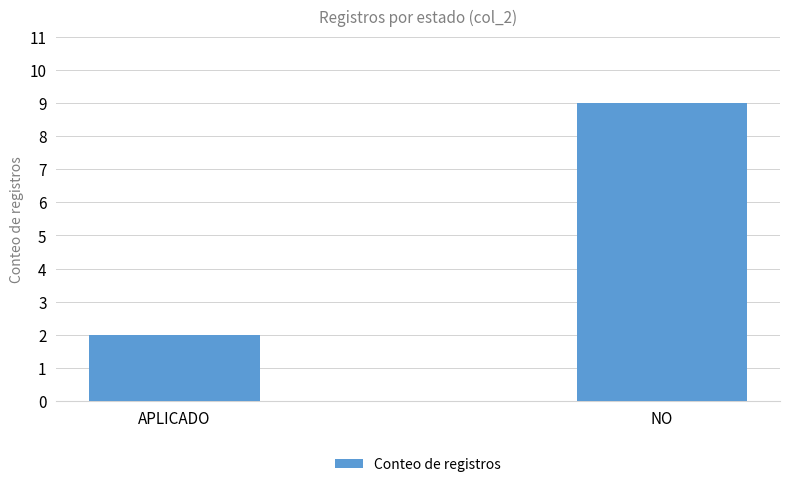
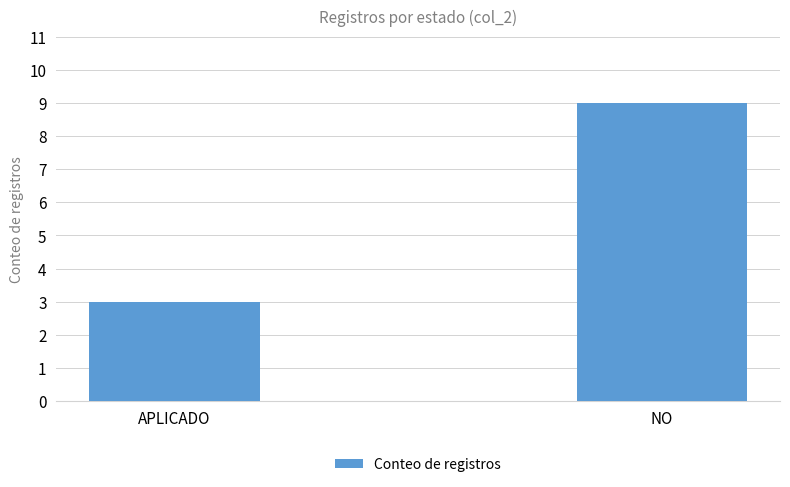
APLICADO: 2 -> 3
